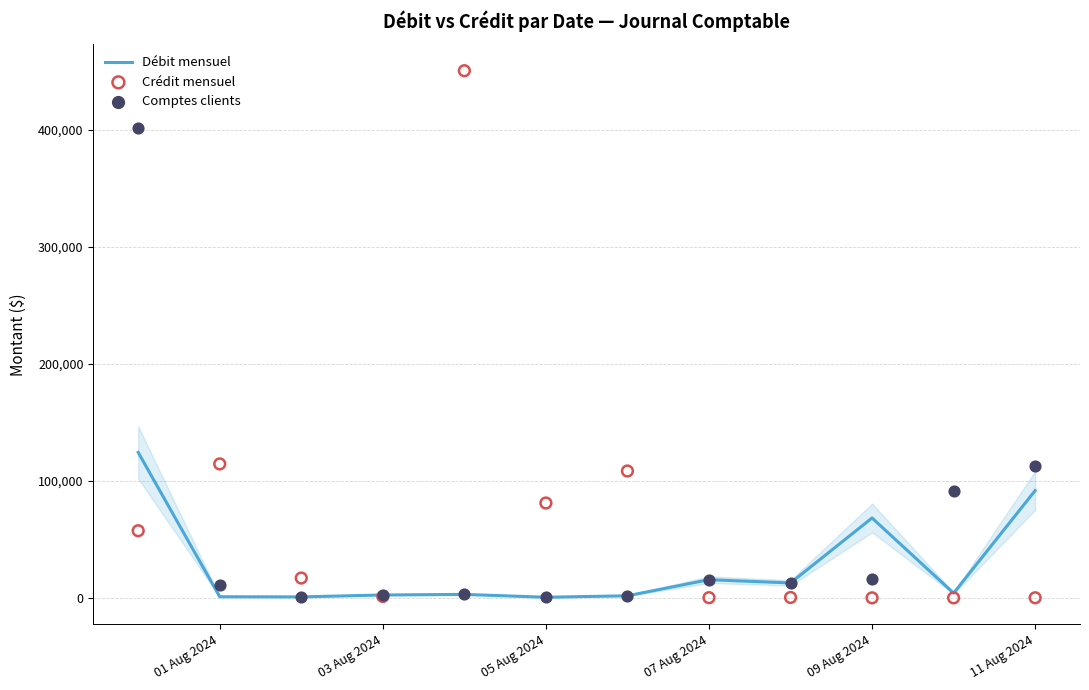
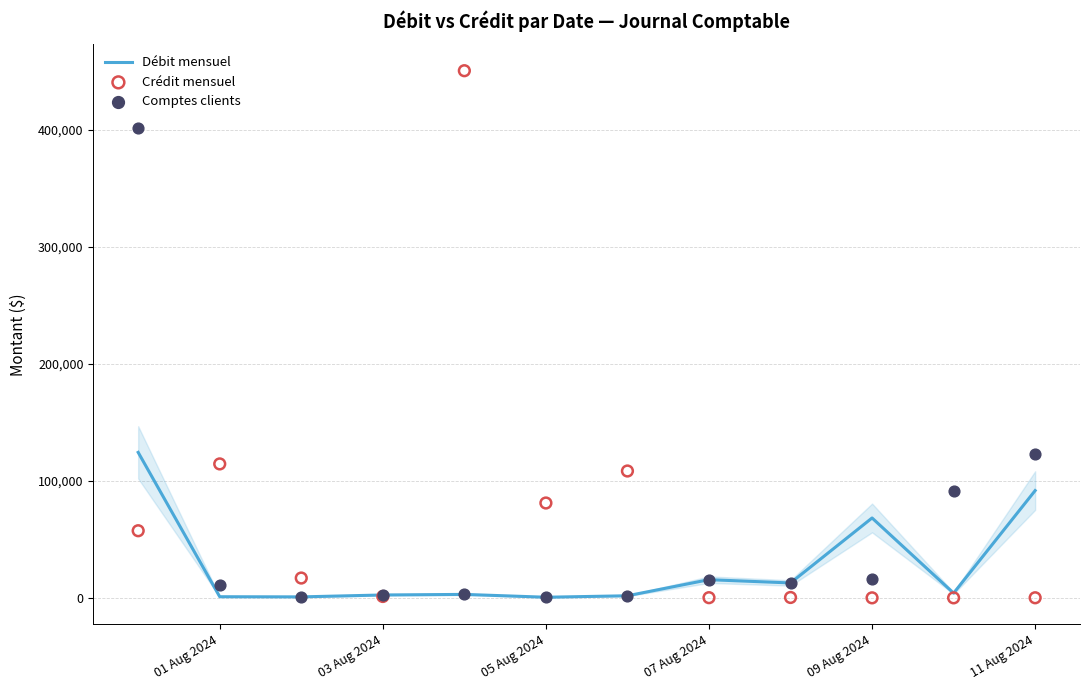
Comptes clients, 11 Aug 2024: 113,000 -> 123,000
